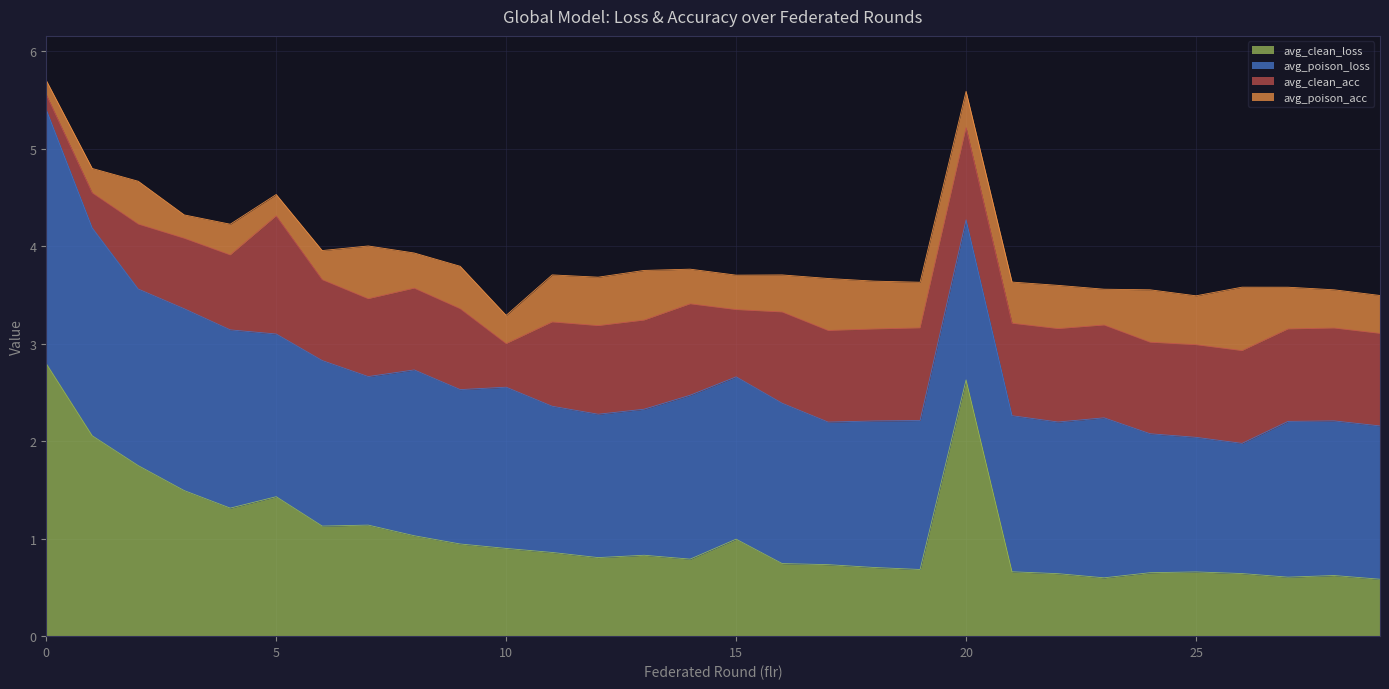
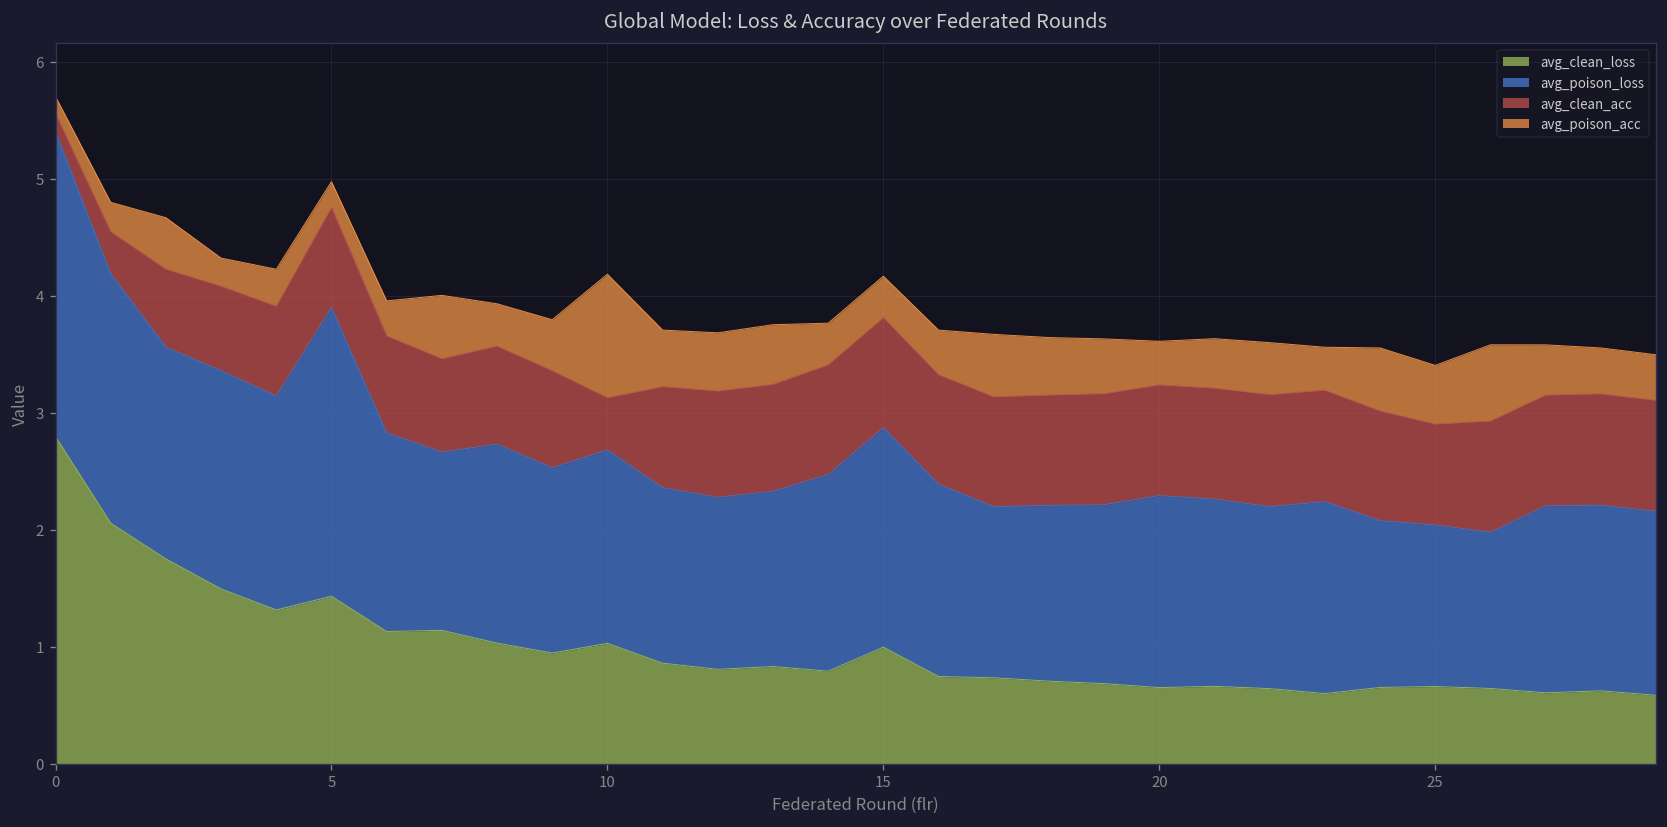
avg_poison_loss, 5: 1.7 -> 2.5
avg_clean_acc, 5: 1.2 -> 0.9
avg_clean_loss, 10: 0.9 -> 1.0
avg_poison_acc, 10: 0.3 -> 1.1
avg_poison_loss, 15: 1.7 -> 1.9
avg_clean_acc, 15: 0.7 -> 0.9
avg_clean_loss, 20: 2.6 -> 0.6
avg_clean_acc, 25: 0.95 -> 0.86
